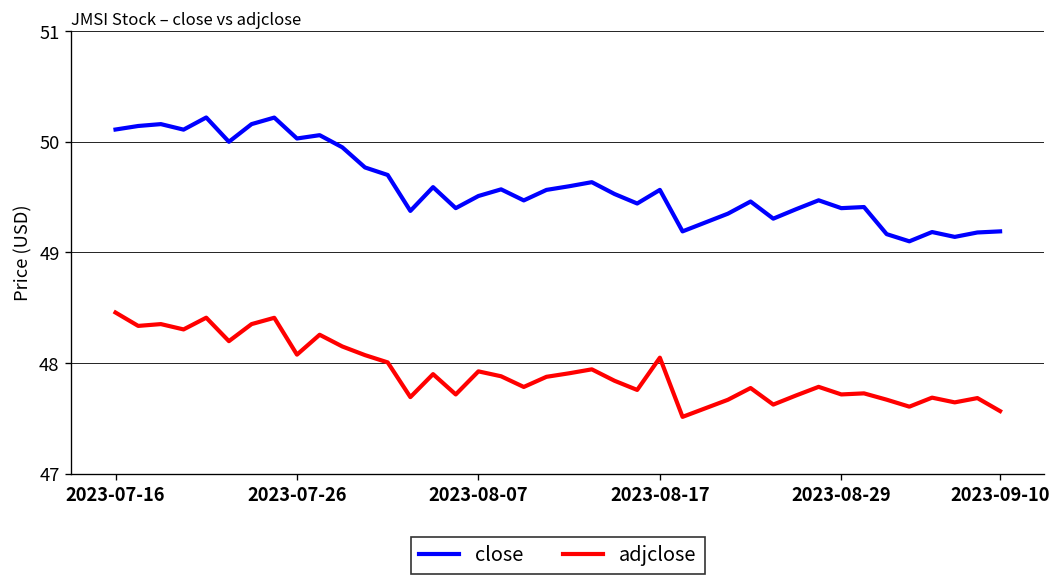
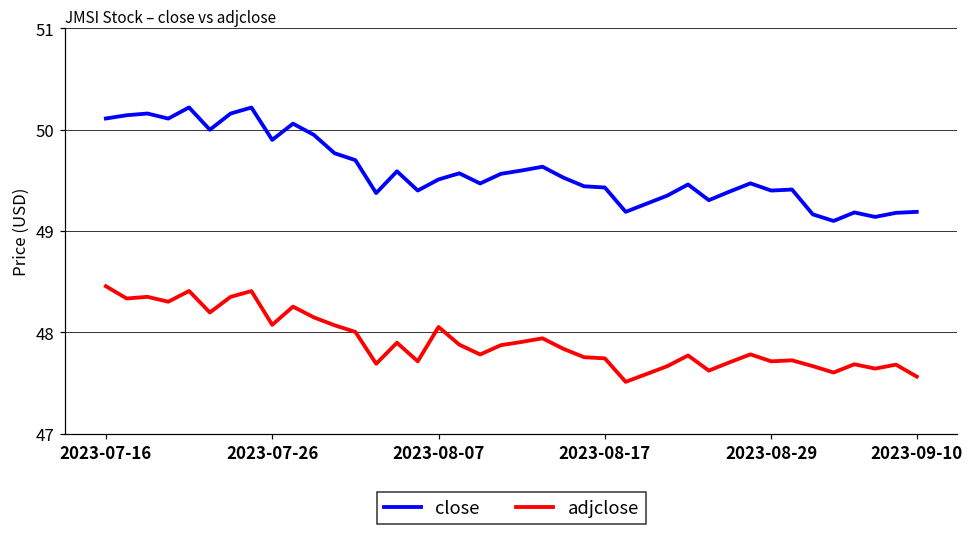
close, 2023-07-26: 50.0 -> 49.9
adjclose, 2023-08-07: 47.9 -> 48.1
close, 2023-08-17: 49.6 -> 49.4
adjclose, 2023-08-17: 48.0 -> 47.7
